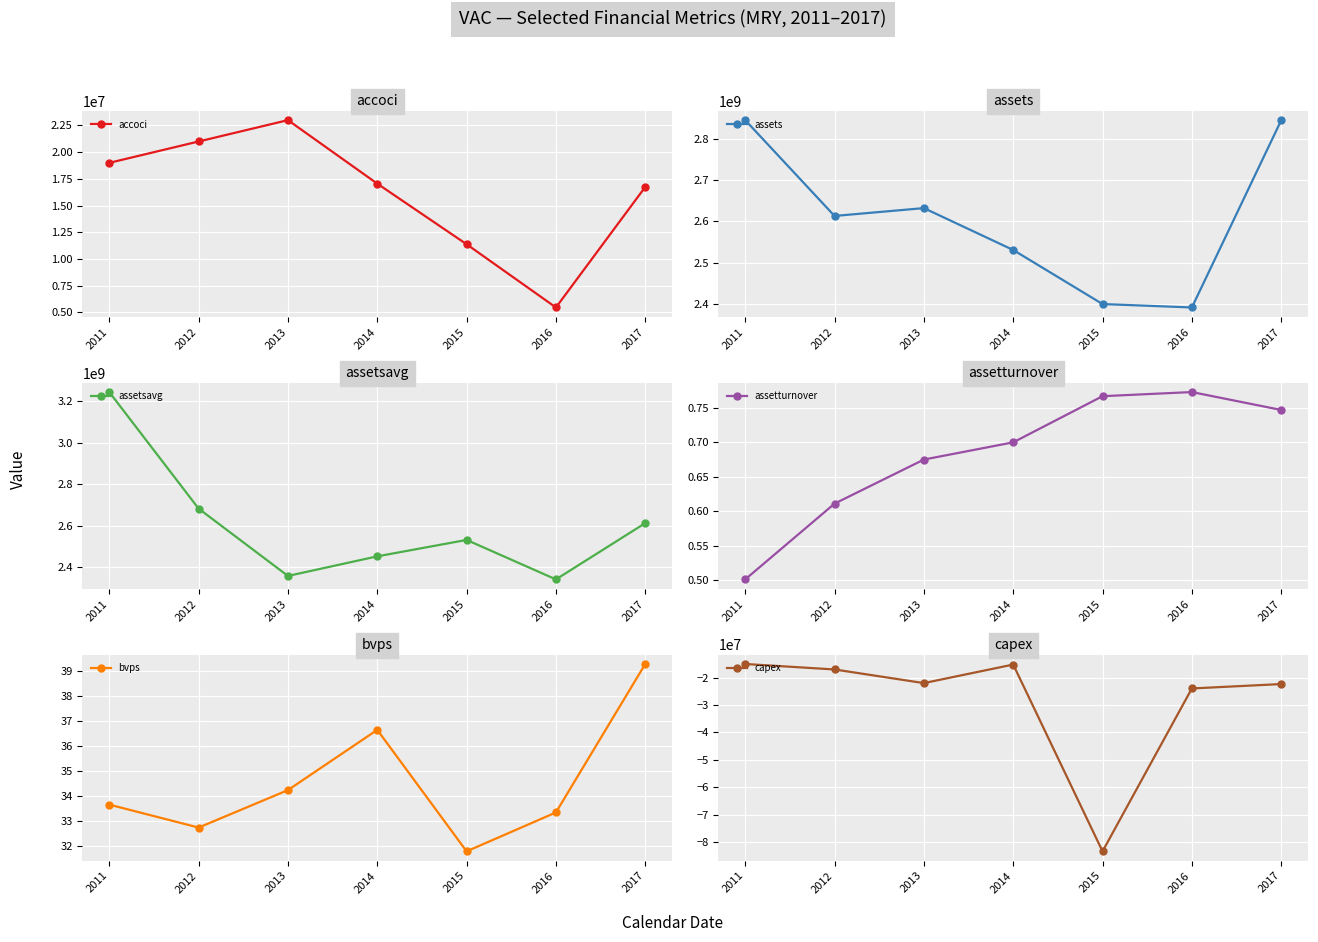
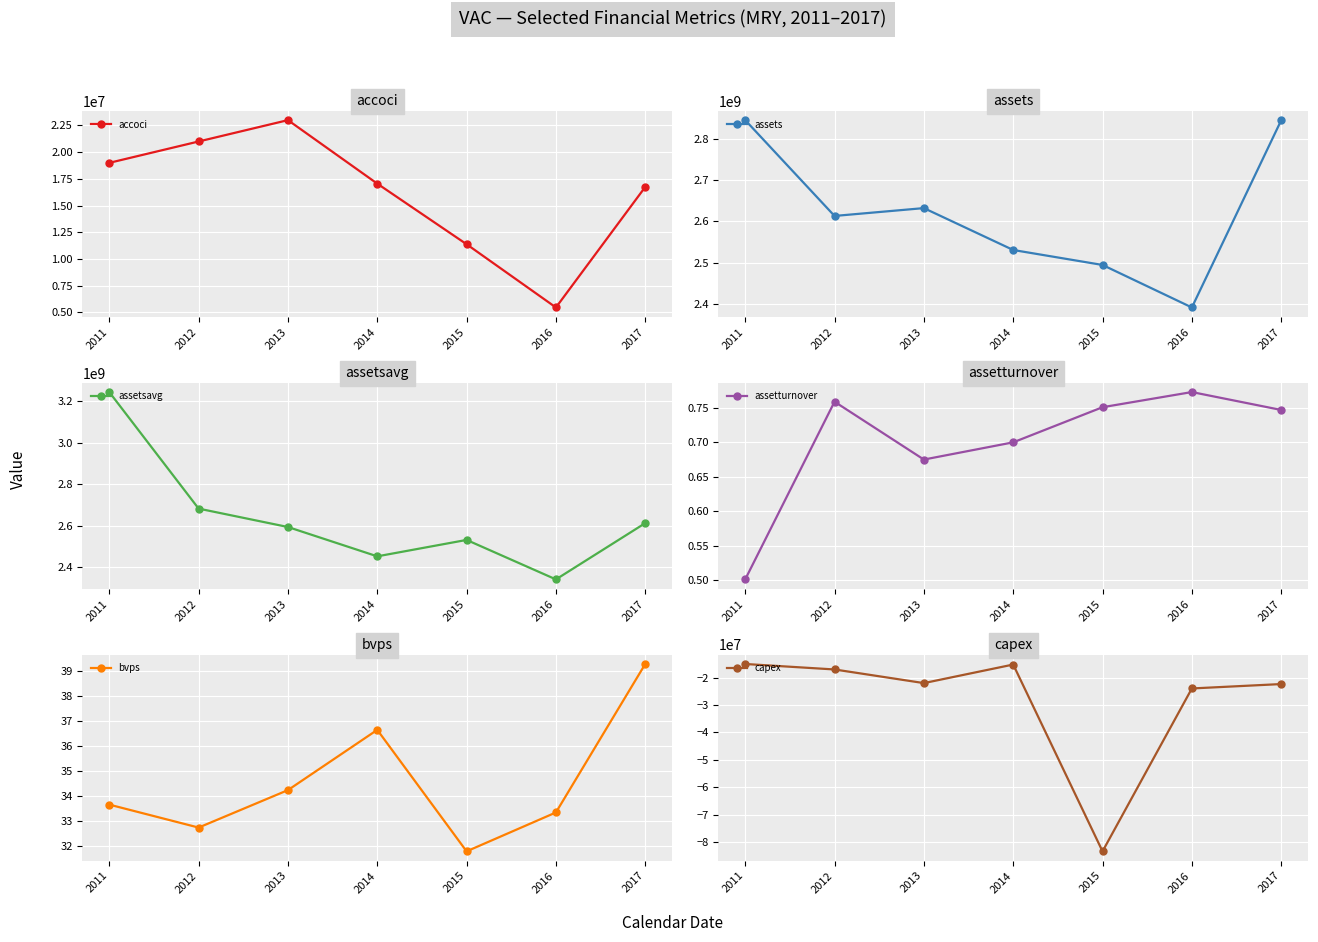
assets, 2015: 2400000000 -> 2490000000
assetsavg, 2013: 2360000000 -> 2590000000
assetturnover, 2012: 0.61 -> 0.76
assetturnover, 2015: 0.77 -> 0.75
